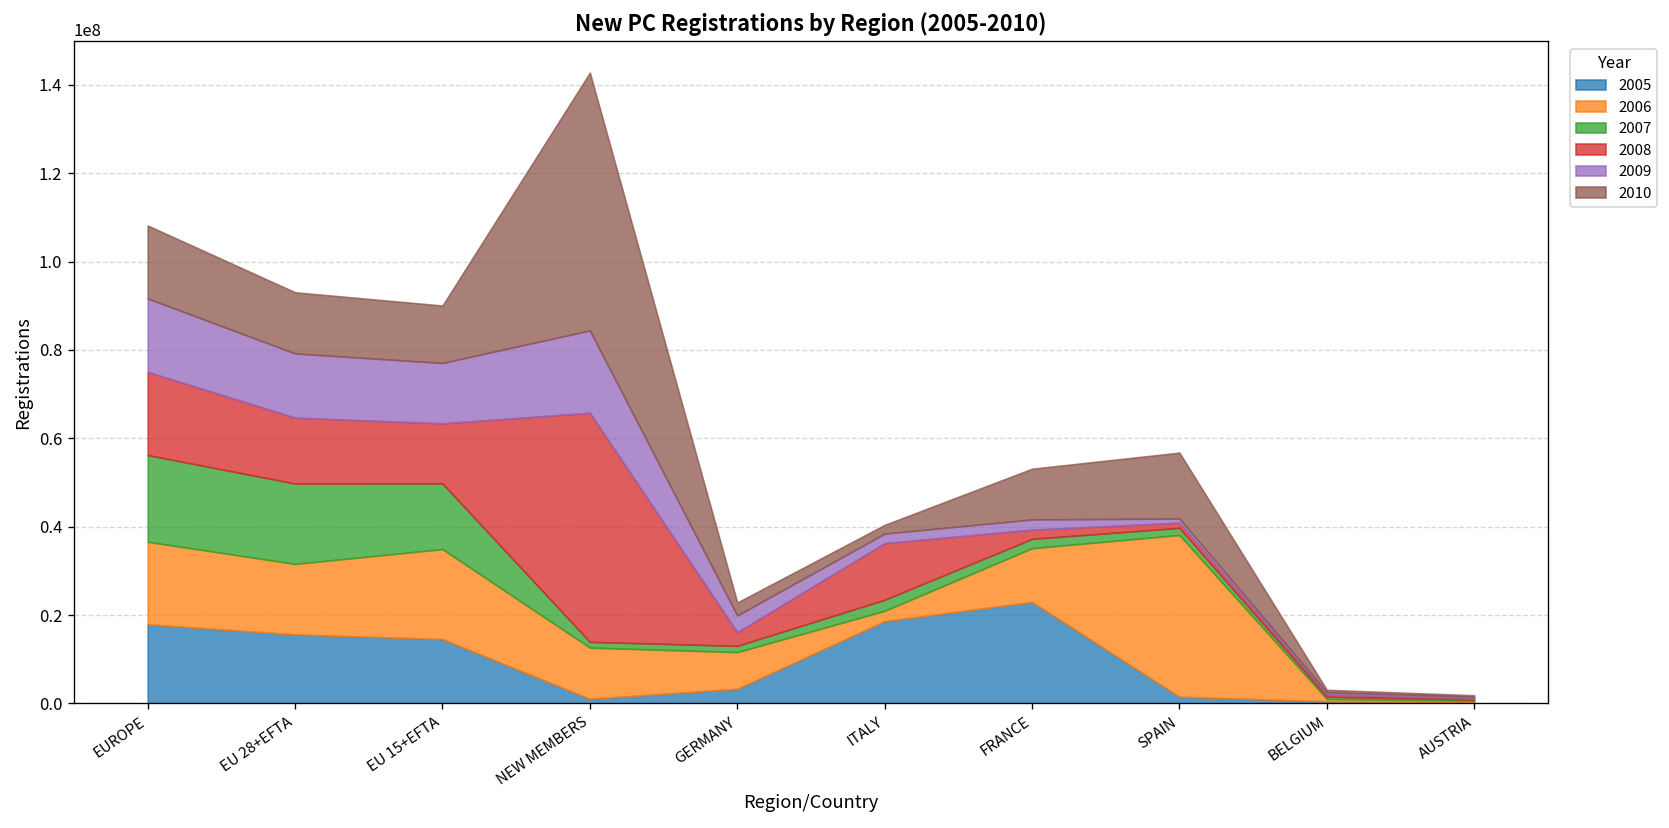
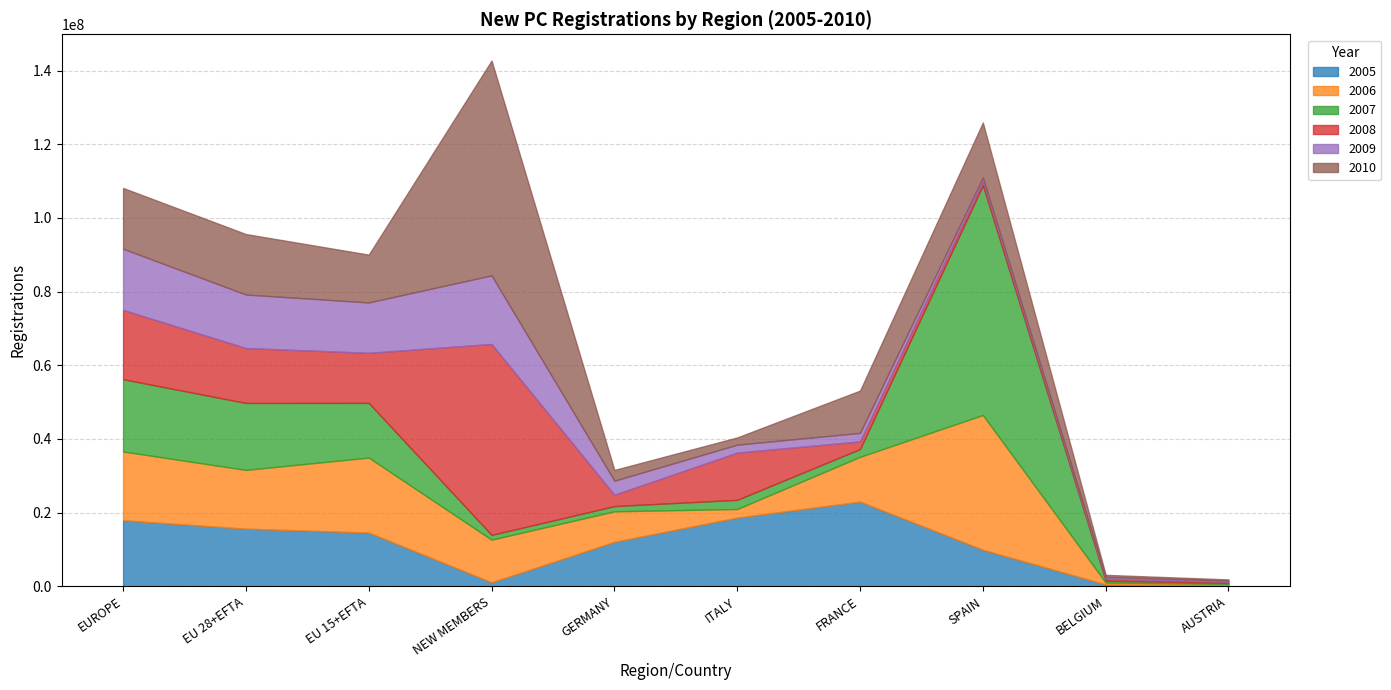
2010, EU 28+EFTA: 14000000 -> 16000000
2005, GERMANY: 3000000 -> 12000000
2005, SPAIN: 2000000 -> 10000000
2007, SPAIN: 2000000 -> 62000000
